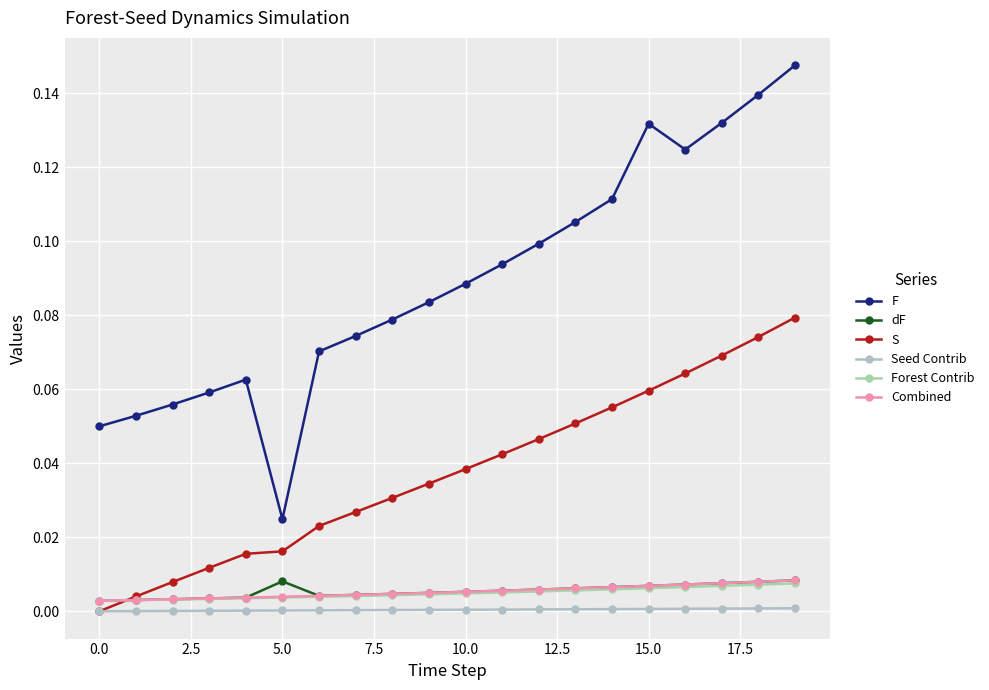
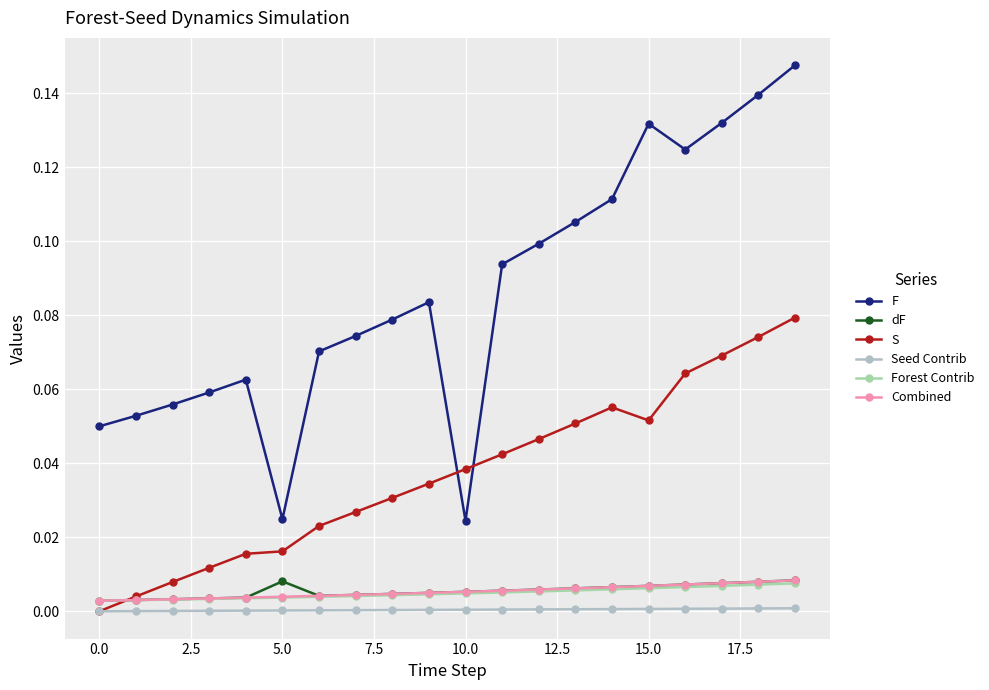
F, 10.0: 0.089 -> 0.024
S, 15.0: 0.060 -> 0.052
